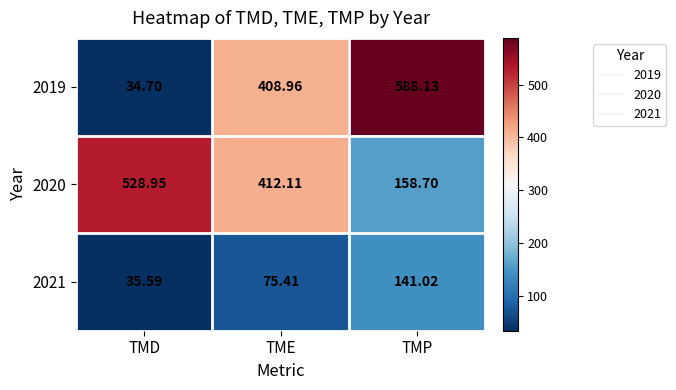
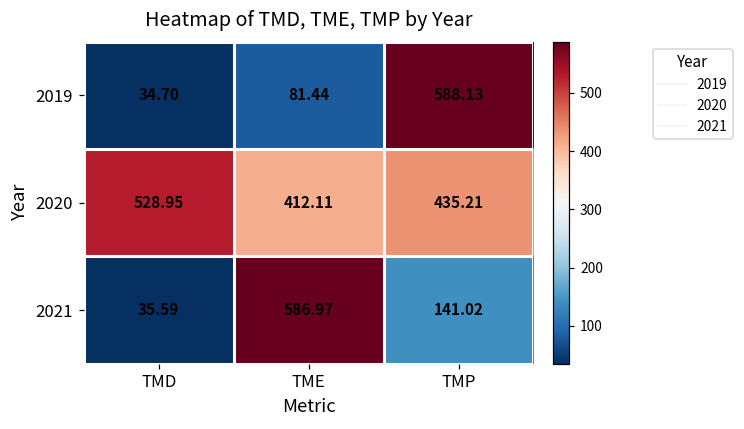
2019, TME: 408.96 -> 81.44
2020, TMP: 158.70 -> 435.21
2021, TME: 75.41 -> 586.97
